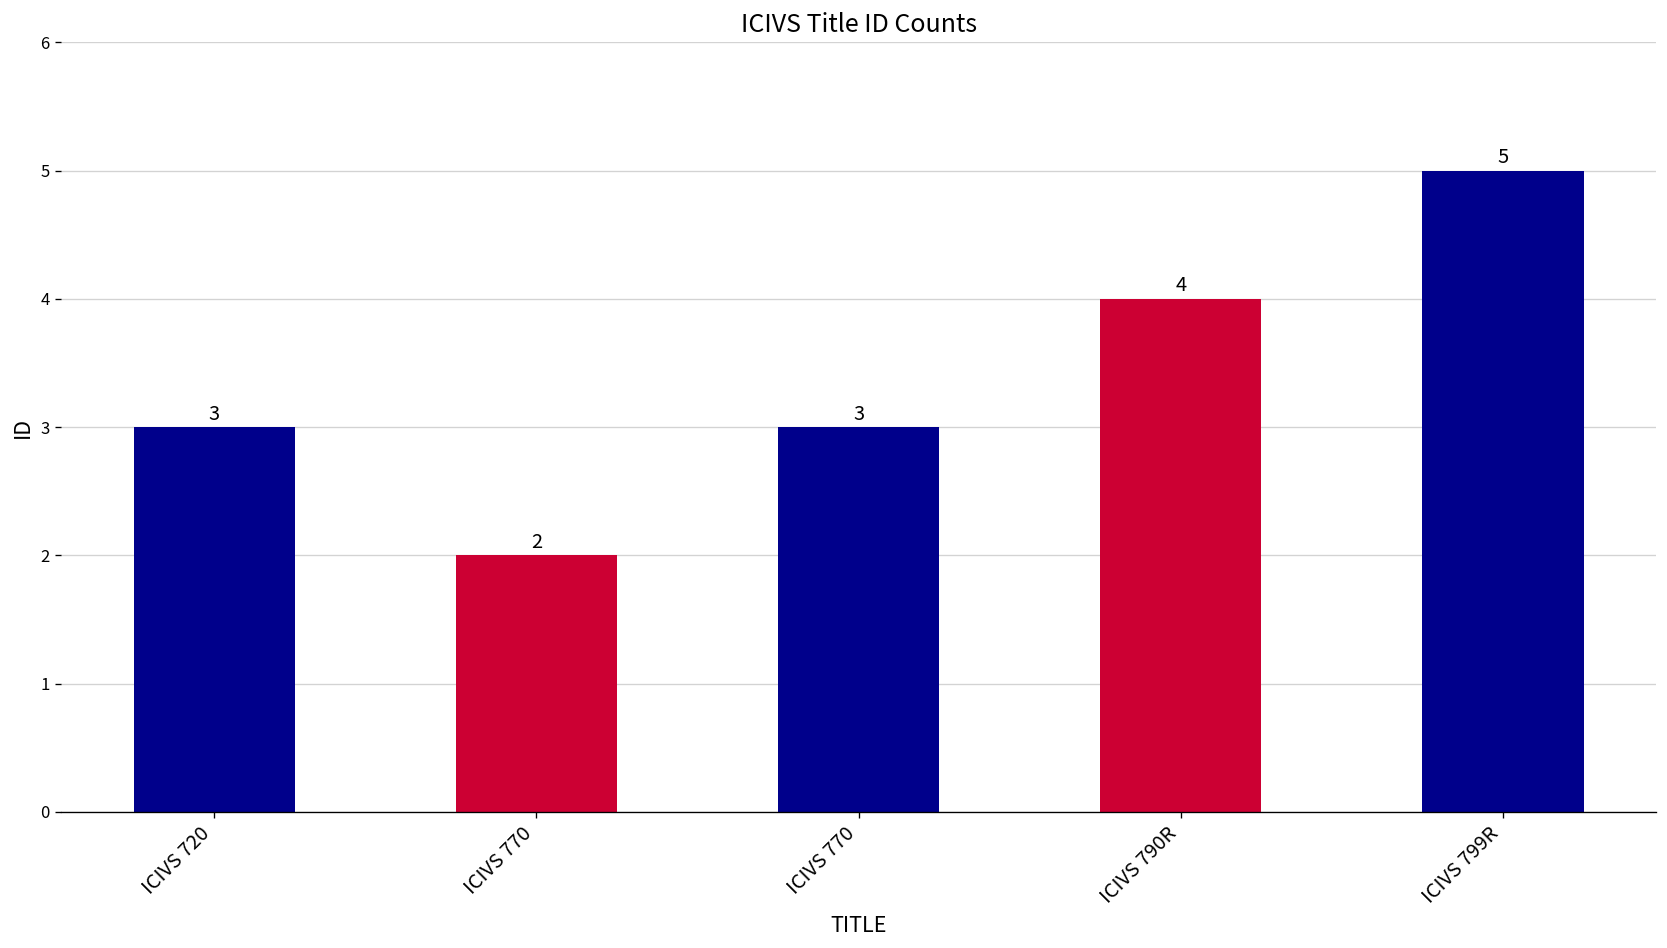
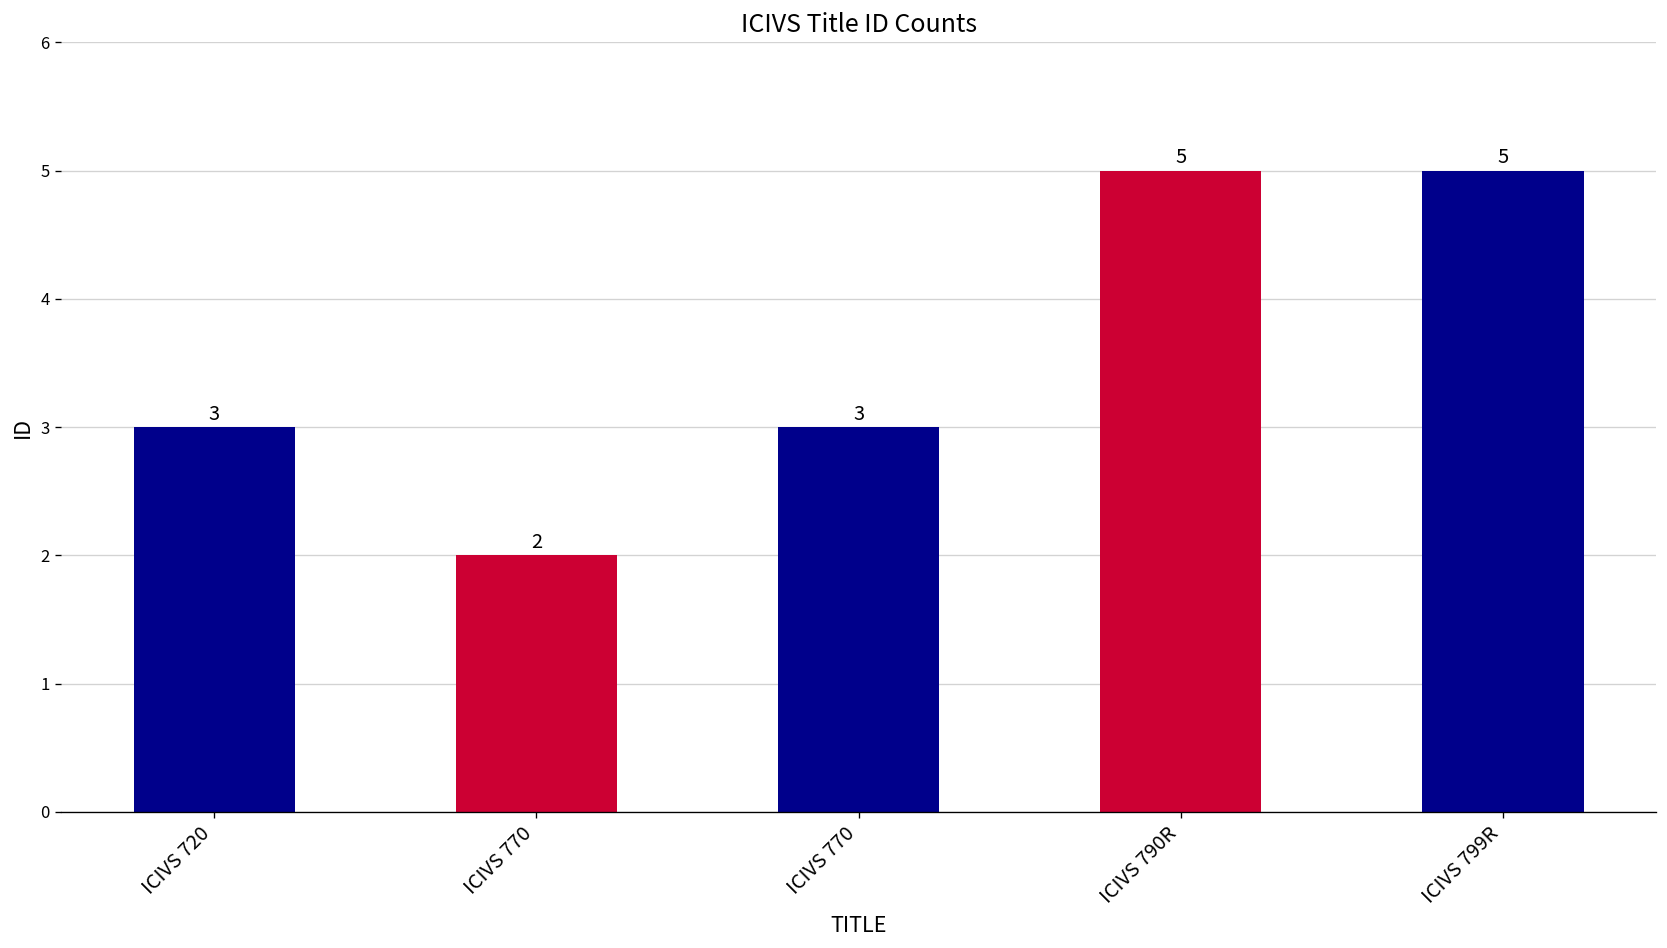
ICIVS 790R: 4 -> 5
